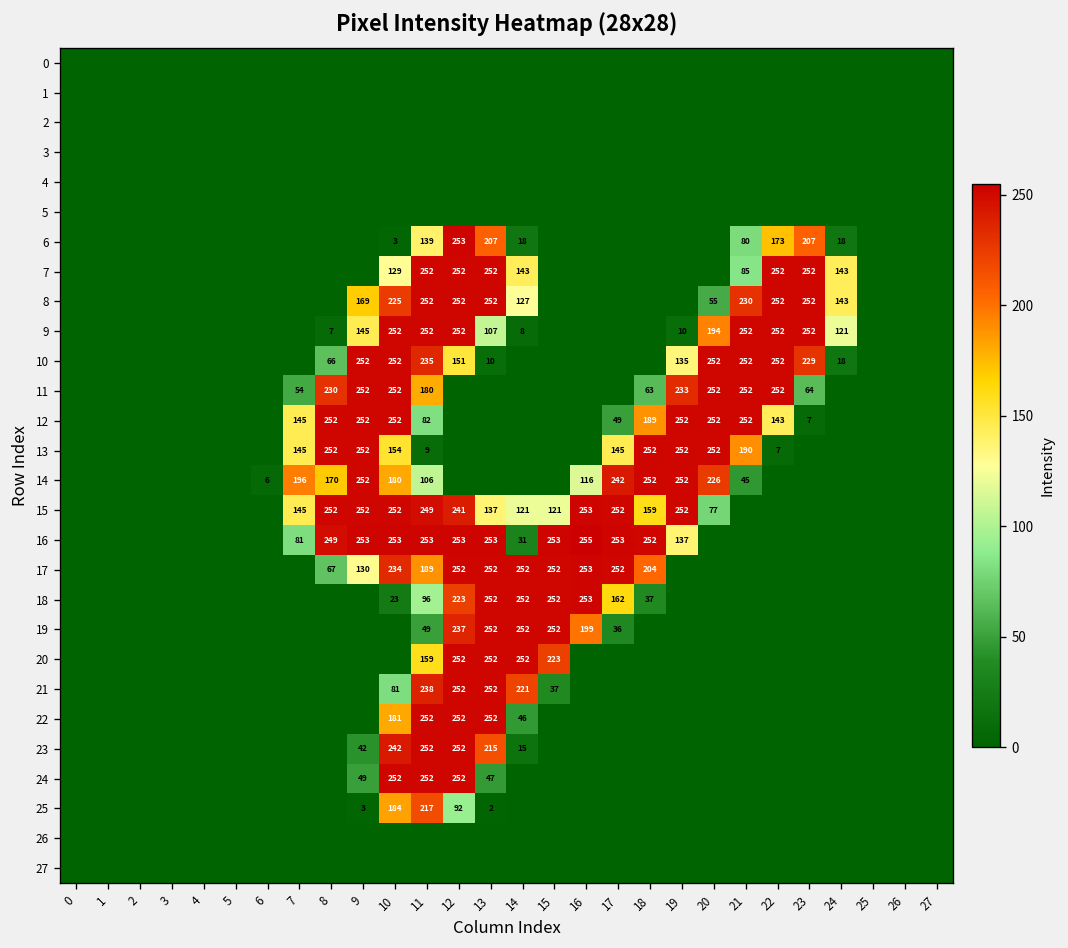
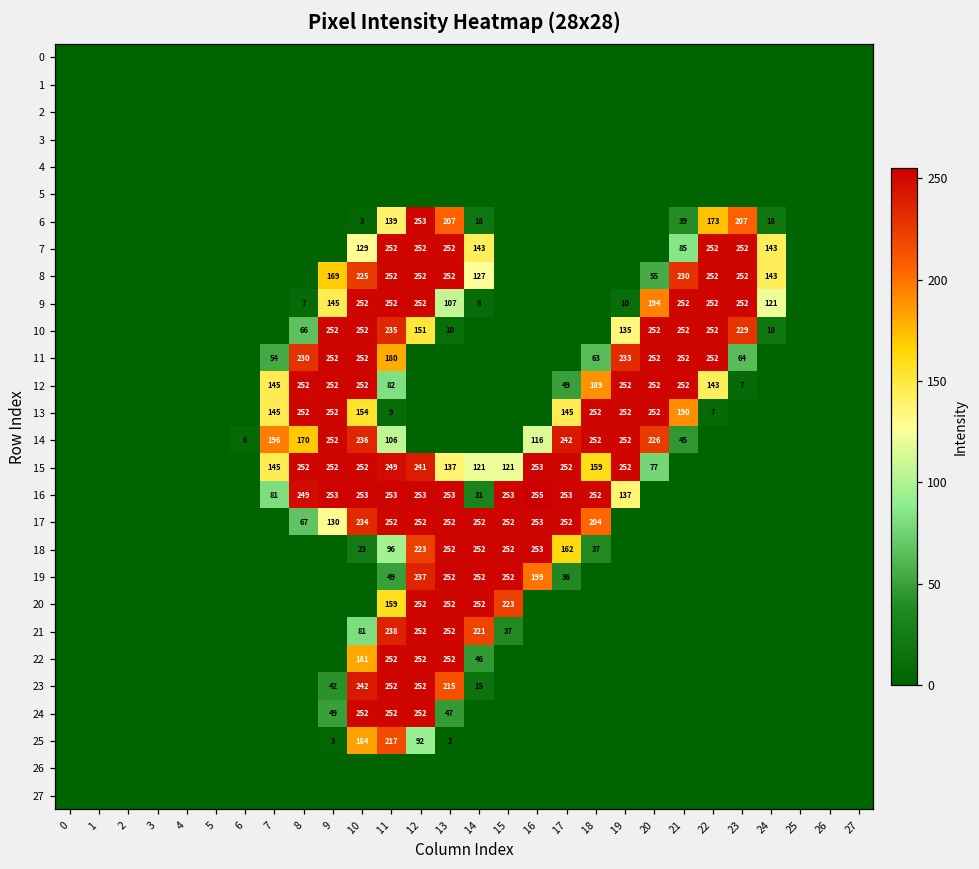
6, 21: 80 -> 39
14, 10: 180 -> 236
17, 11: 189 -> 252
